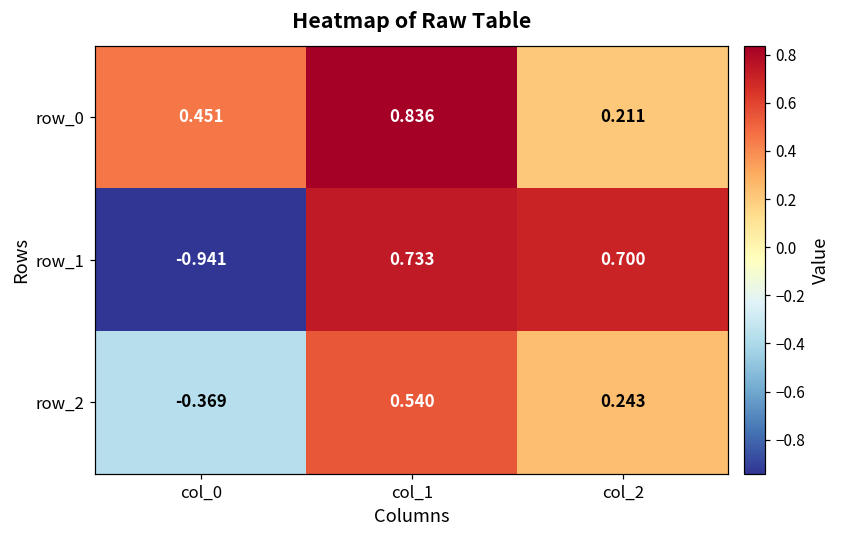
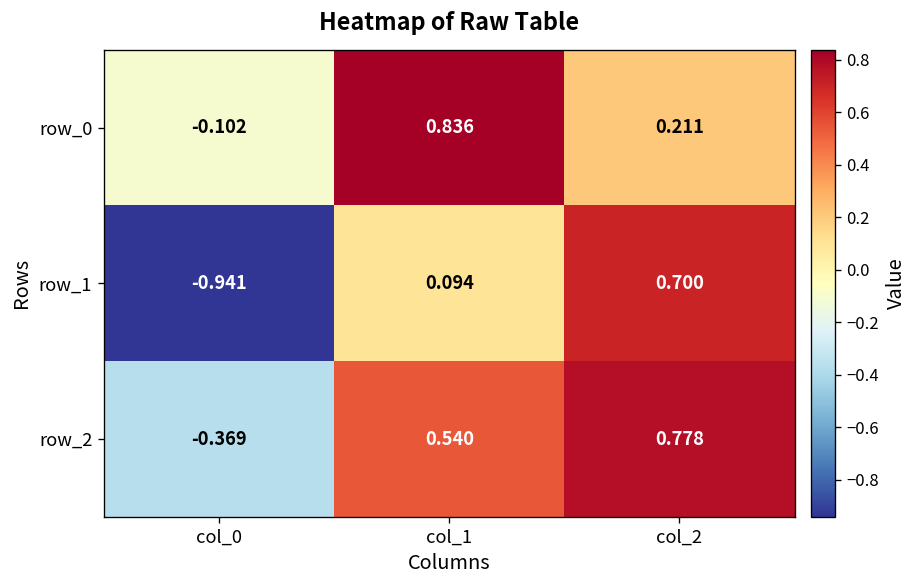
row_0, col_0: 0.451 -> -0.102
row_1, col_1: 0.733 -> 0.094
row_2, col_2: 0.243 -> 0.778
